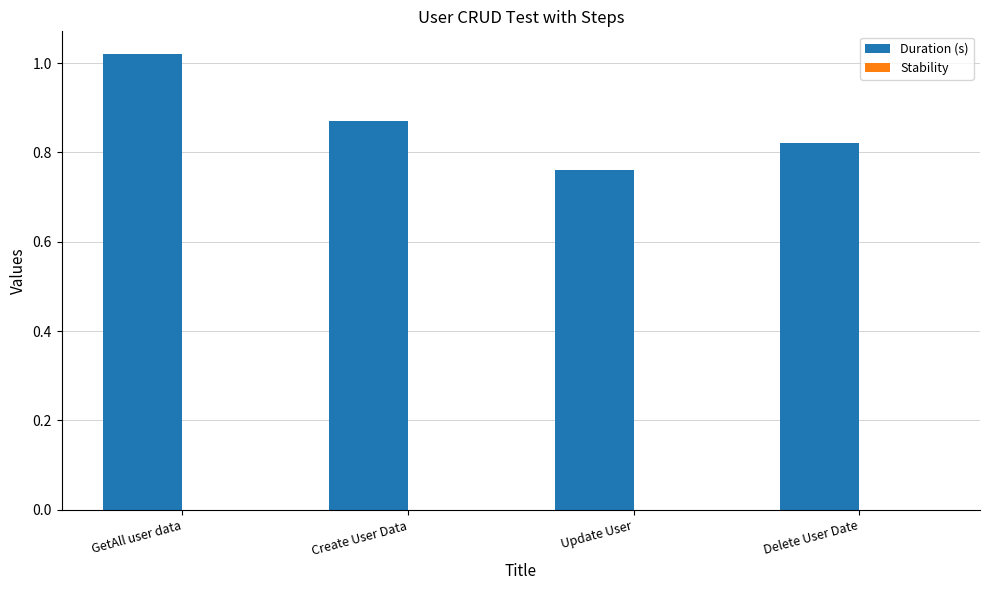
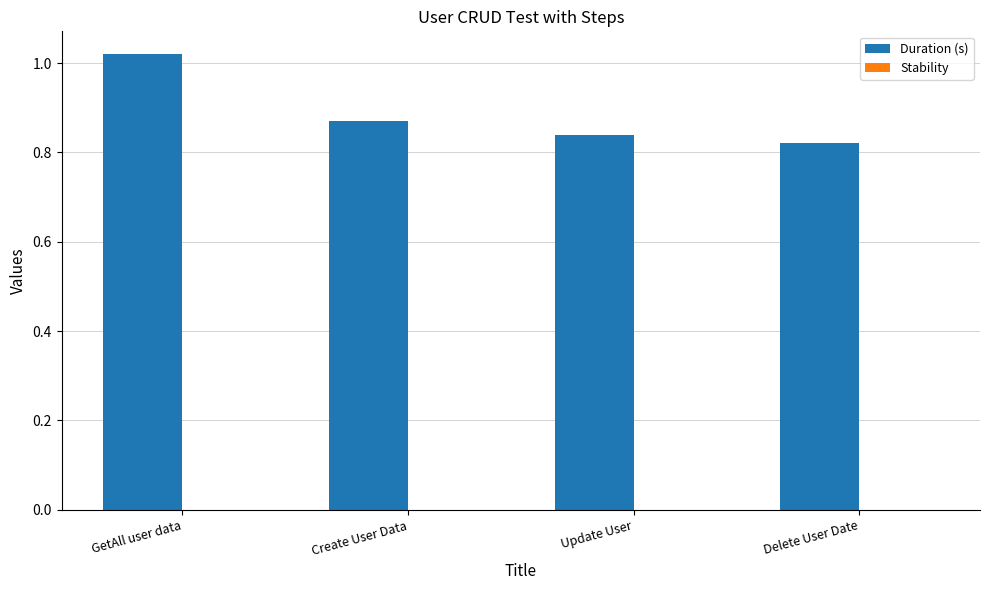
Duration (s), Update User: 0.76 -> 0.84
